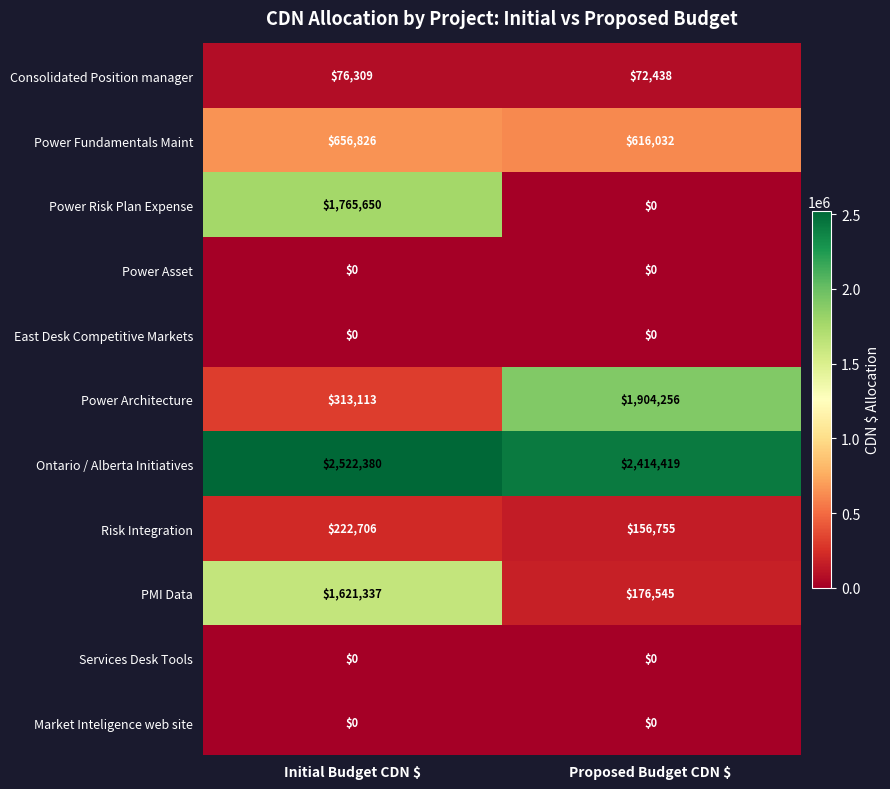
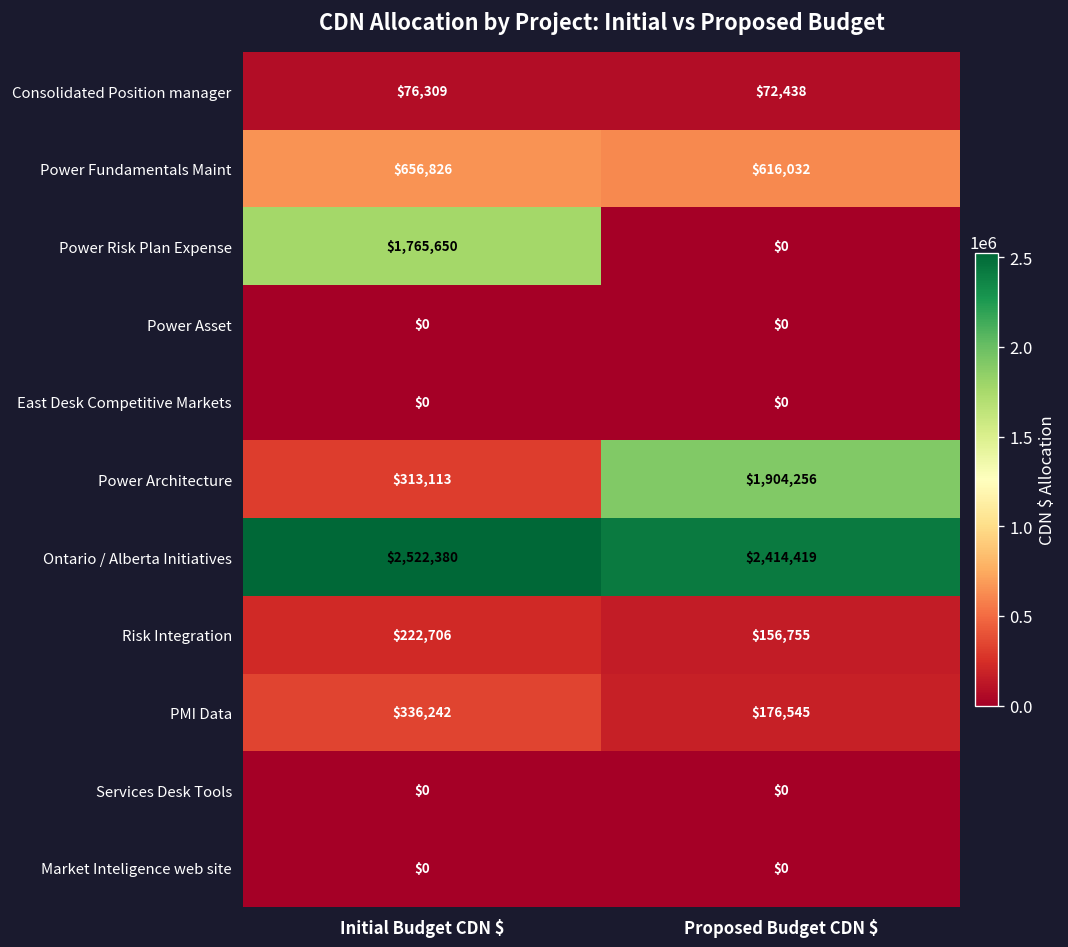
PMI Data, Initial Budget CDN $: $1,621,337 -> $336,242
